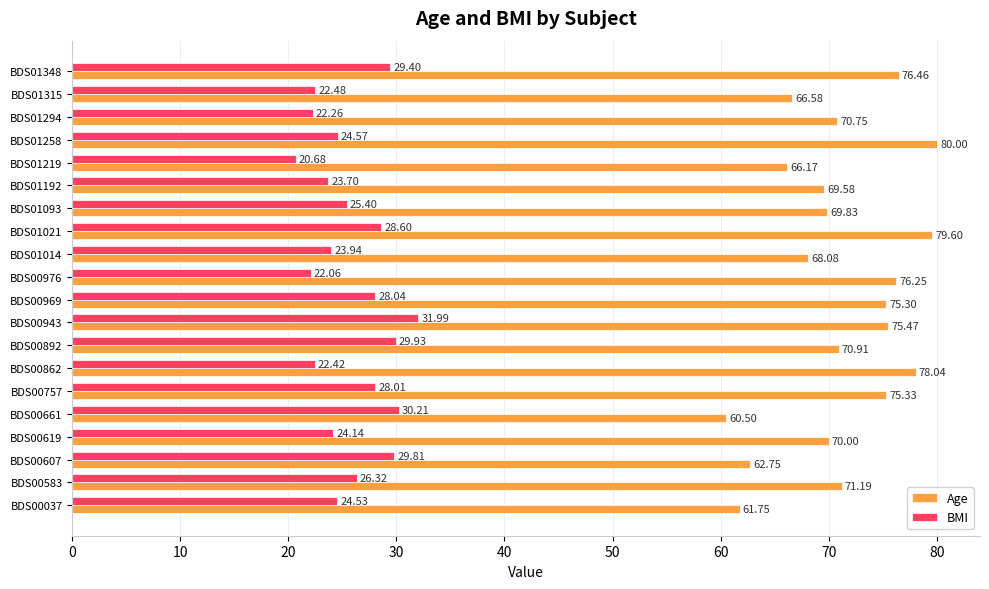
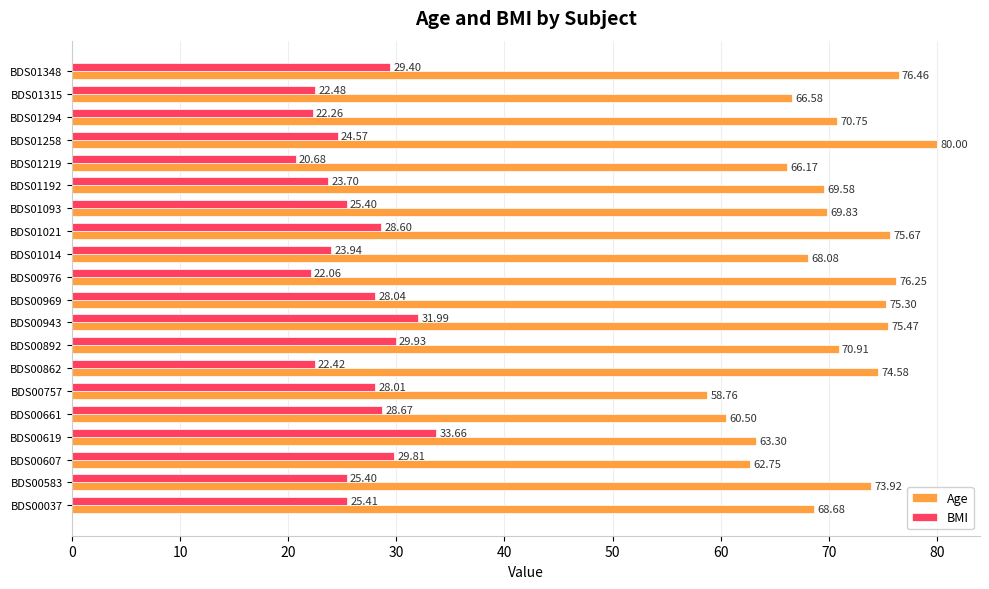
Age, BDS01021: 79.60 -> 75.67
Age, BDS00862: 78.04 -> 74.58
Age, BDS00757: 75.33 -> 58.76
BMI, BDS00661: 30.21 -> 28.67
BMI, BDS00619: 24.14 -> 33.66
Age, BDS00619: 70.00 -> 63.30
BMI, BDS00583: 26.32 -> 25.40
Age, BDS00583: 71.19 -> 73.92
BMI, BDS00037: 24.53 -> 25.41
Age, BDS00037: 61.75 -> 68.68
